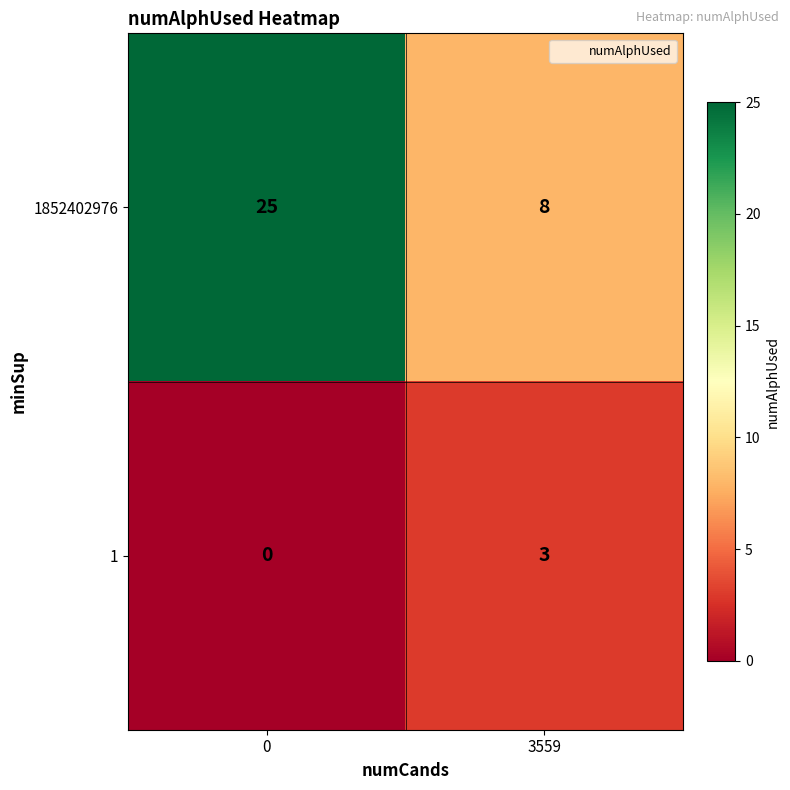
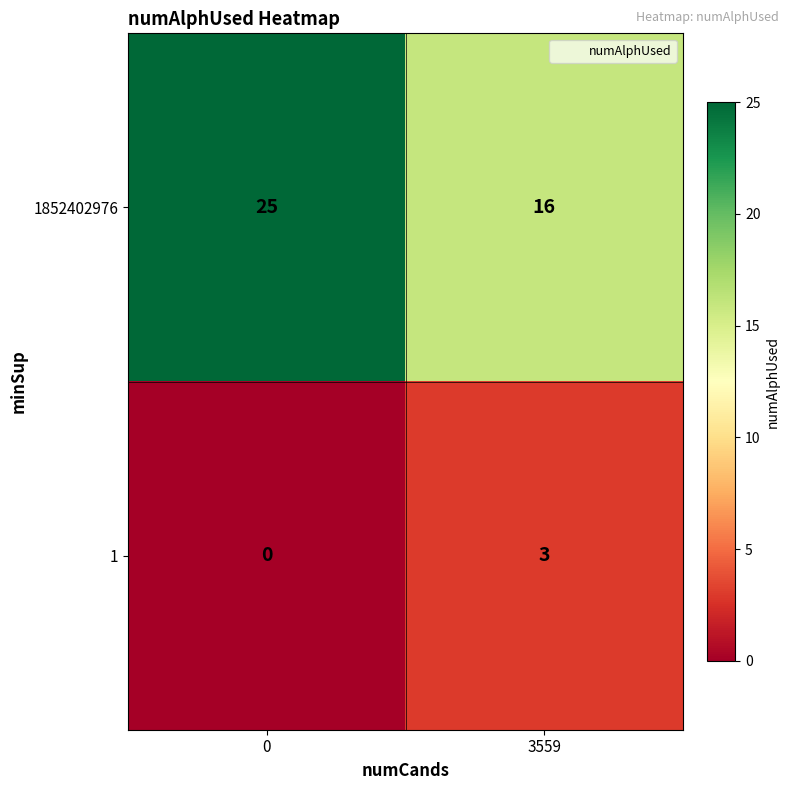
1852402976, 3559: 8 -> 16
